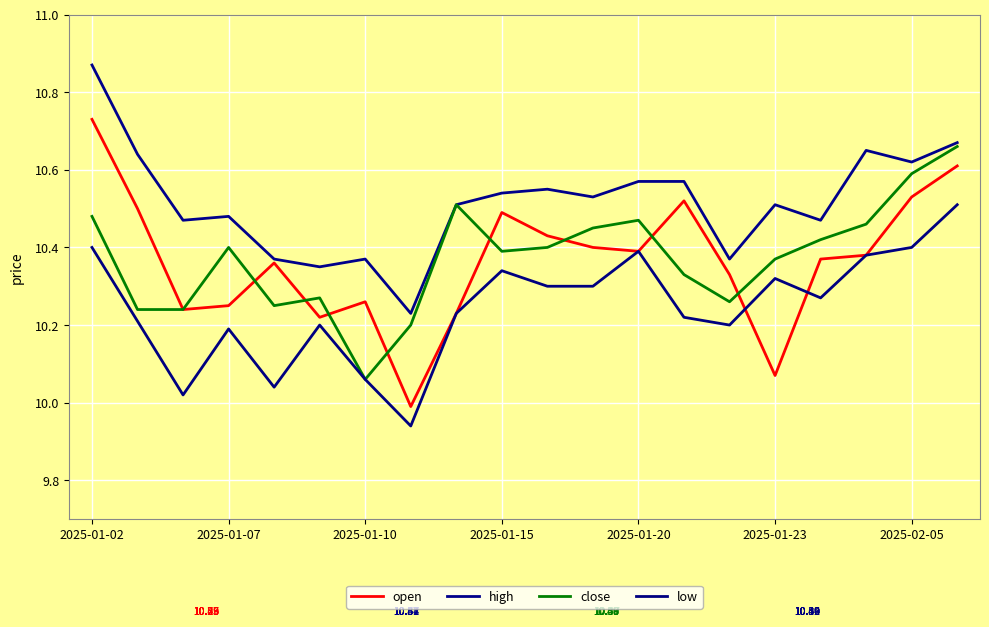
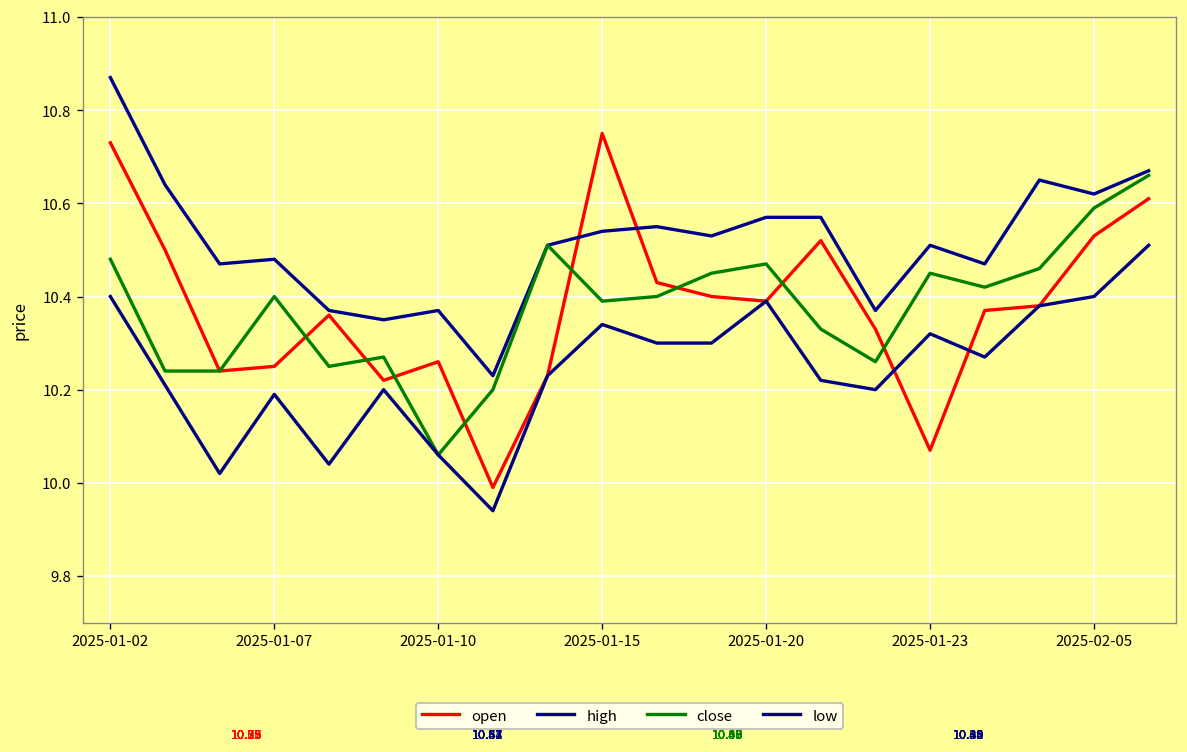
open, 2025-01-15: 10.49 -> 10.75
close, 2025-01-23: 10.37 -> 10.45
